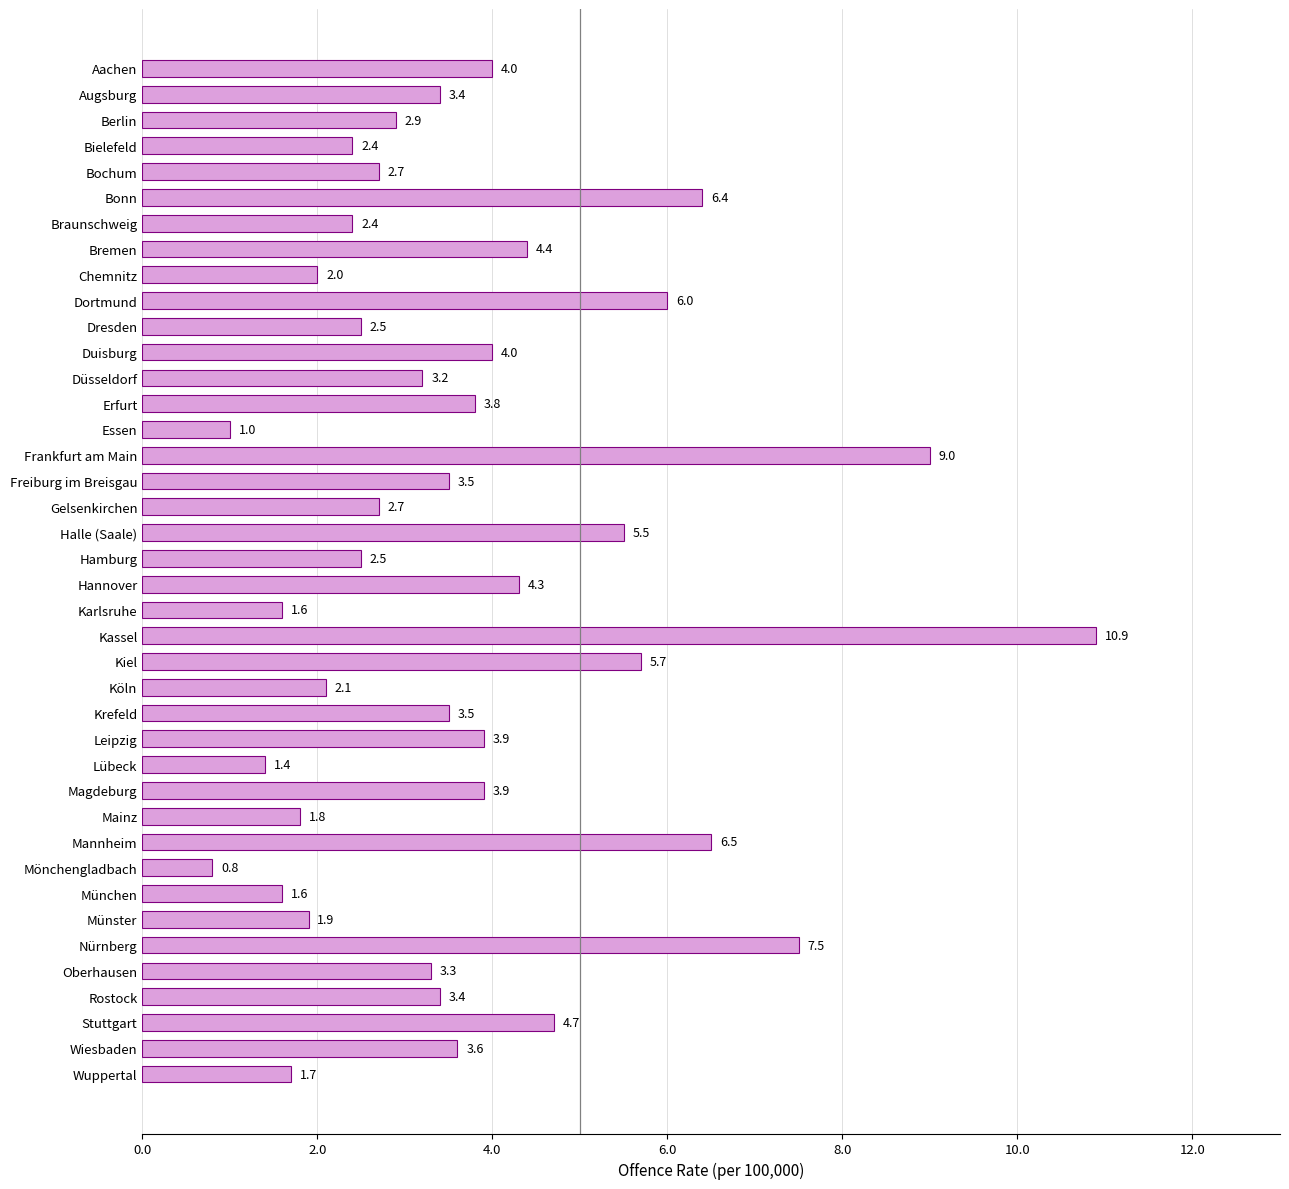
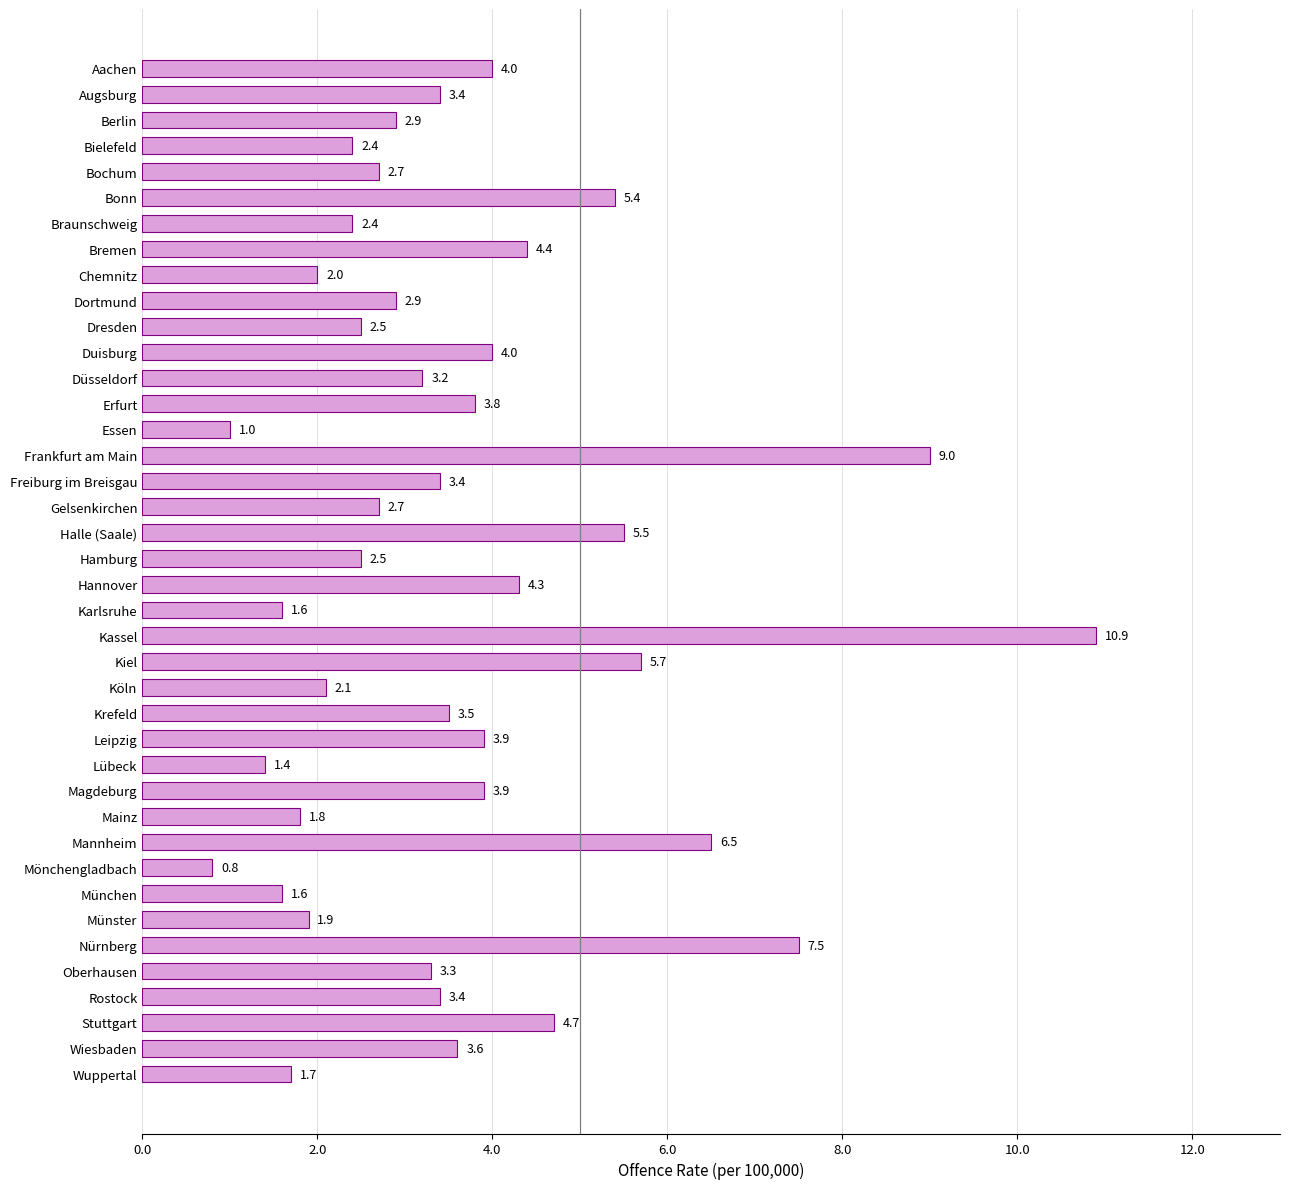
Bonn: 6.4 -> 5.4
Dortmund: 6.0 -> 2.9
Freiburg im Breisgau: 3.5 -> 3.4
